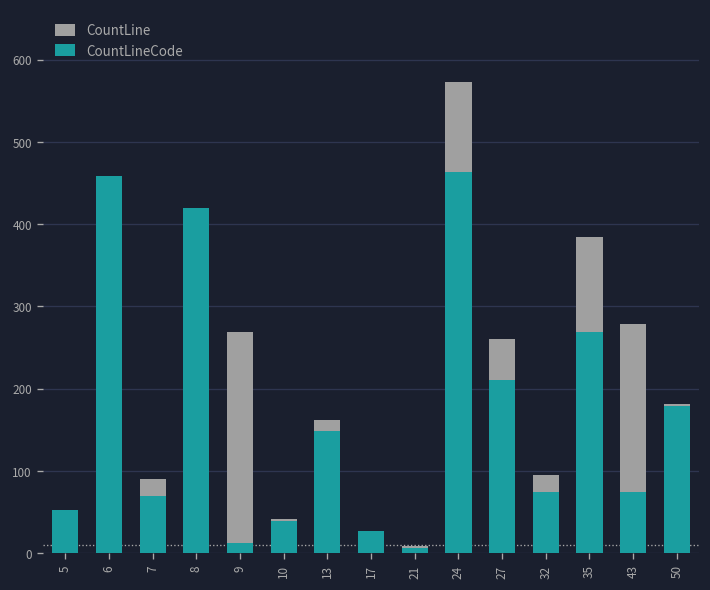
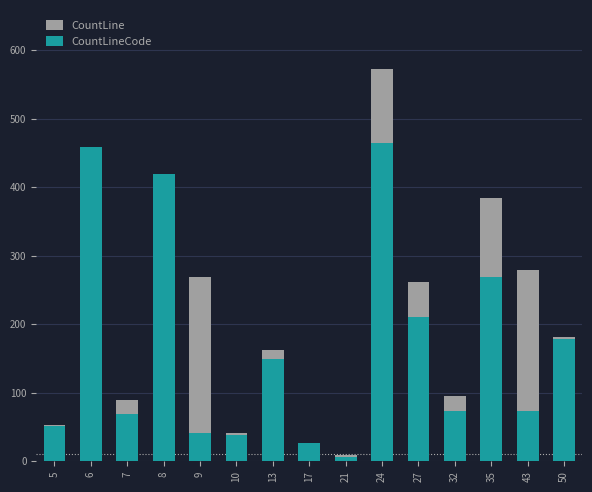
CountLineCode, 9: 10 -> 40
